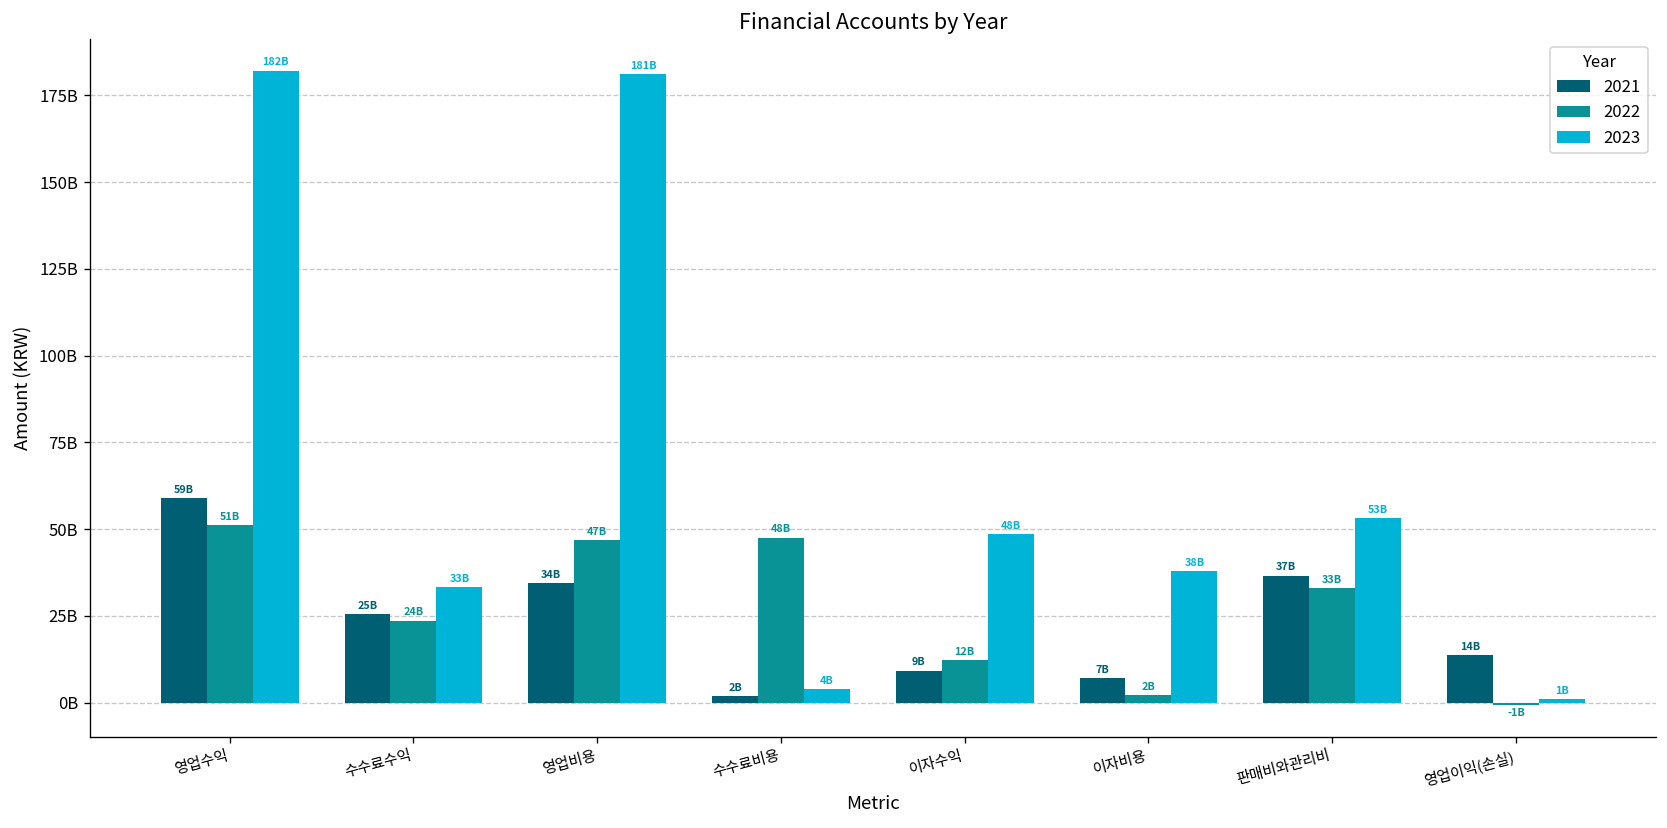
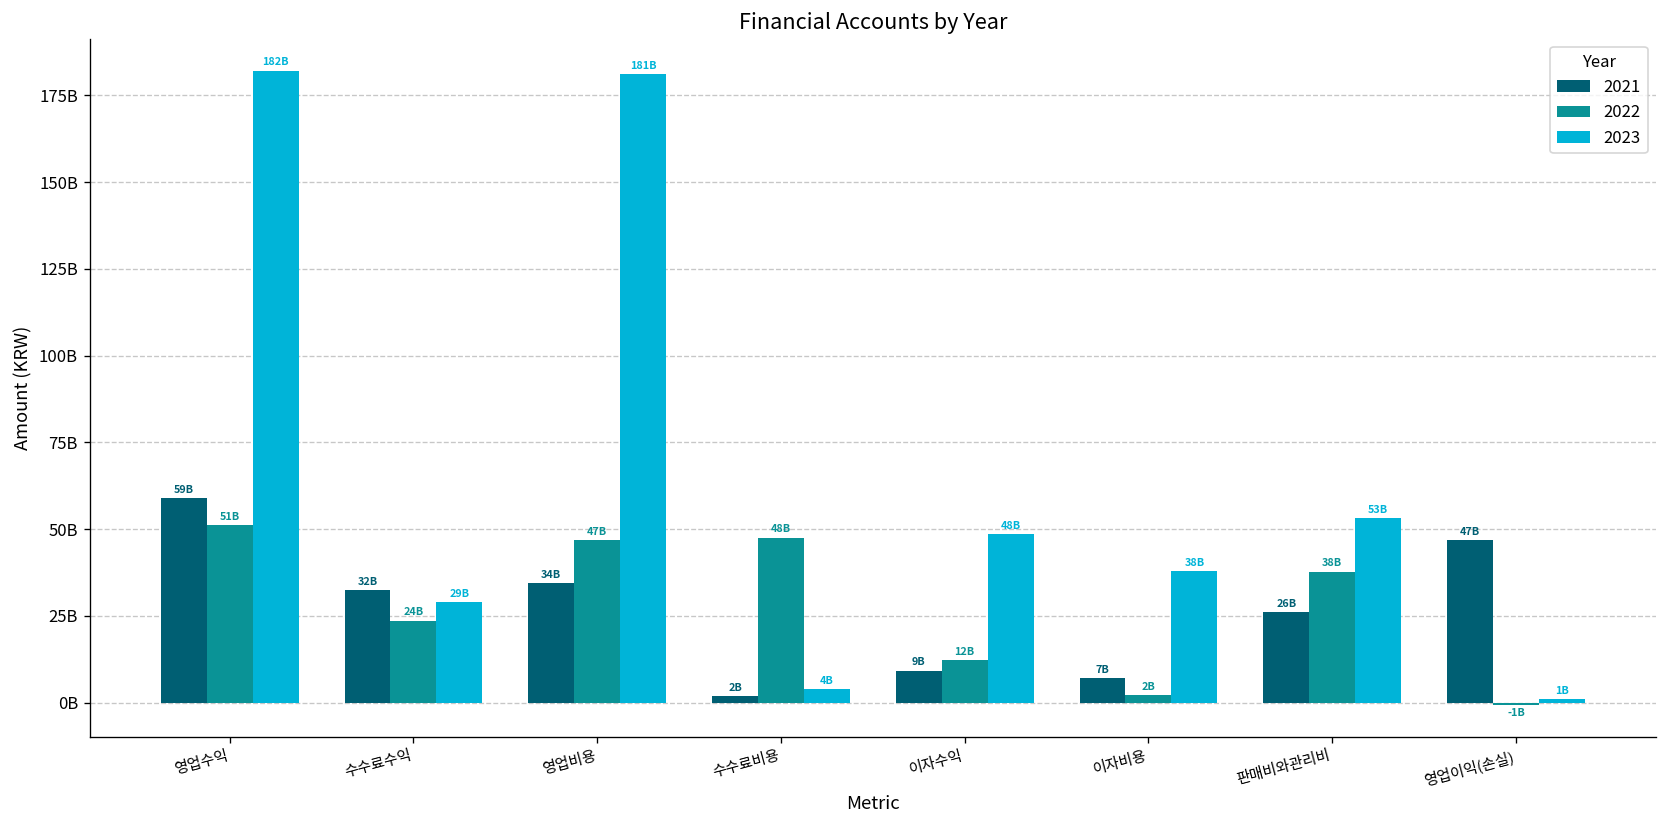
2021, 수수료수익: 25B -> 32B
2023, 수수료수익: 33B -> 29B
2021, 판매비와관리비: 37B -> 26B
2022, 판매비와관리비: 33B -> 38B
2021, 영업이익(손실): 14B -> 47B
